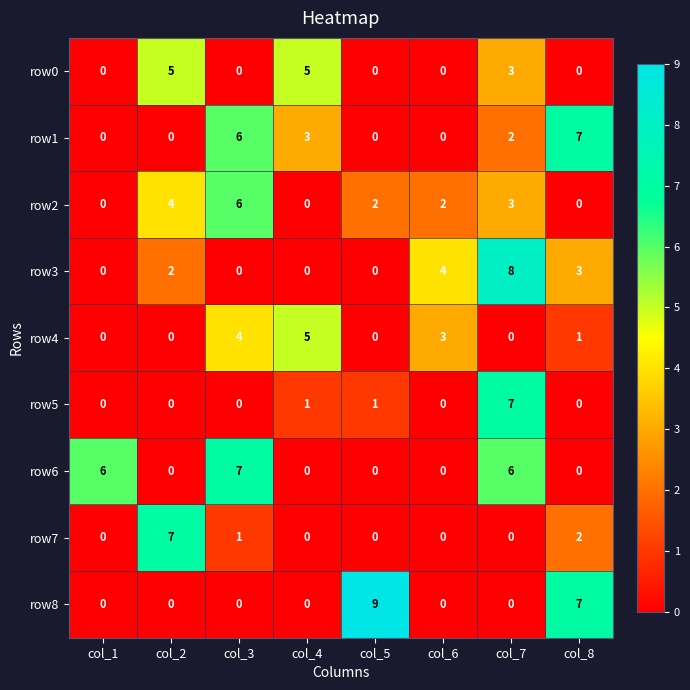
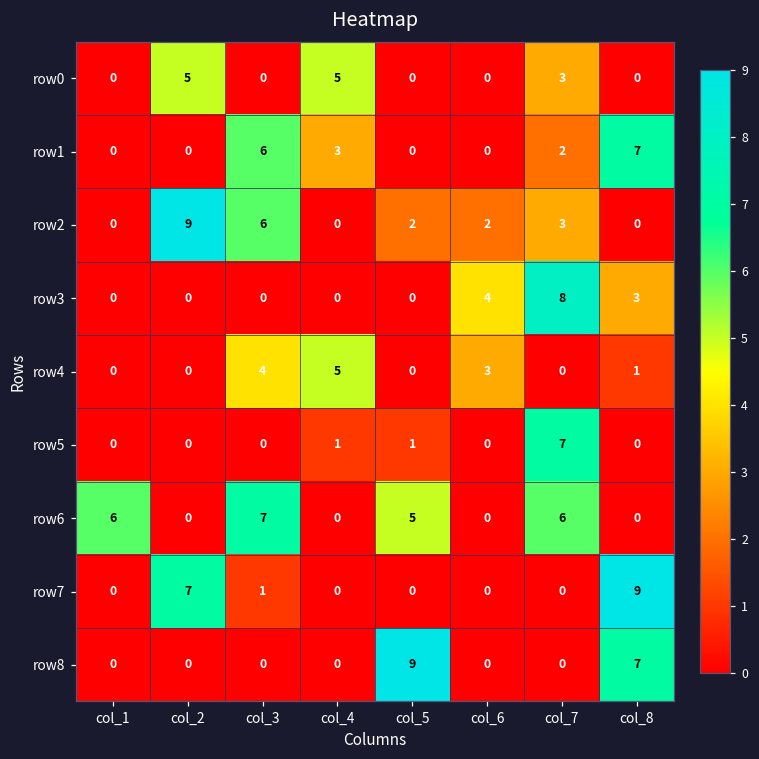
row2, col_2: 4 -> 9
row3, col_2: 2 -> 0
row6, col_5: 0 -> 5
row7, col_8: 2 -> 9
